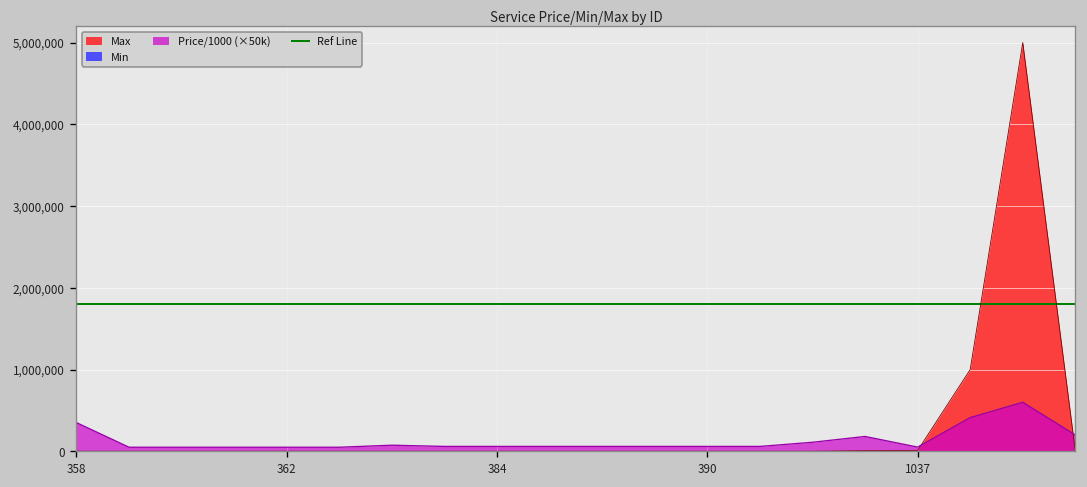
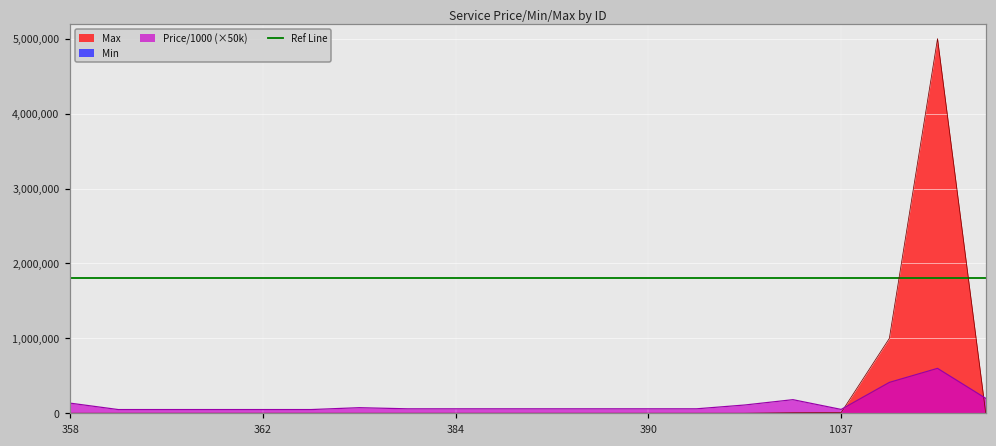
Price/1000 (×50k), 358: 400,000 -> 100,000
